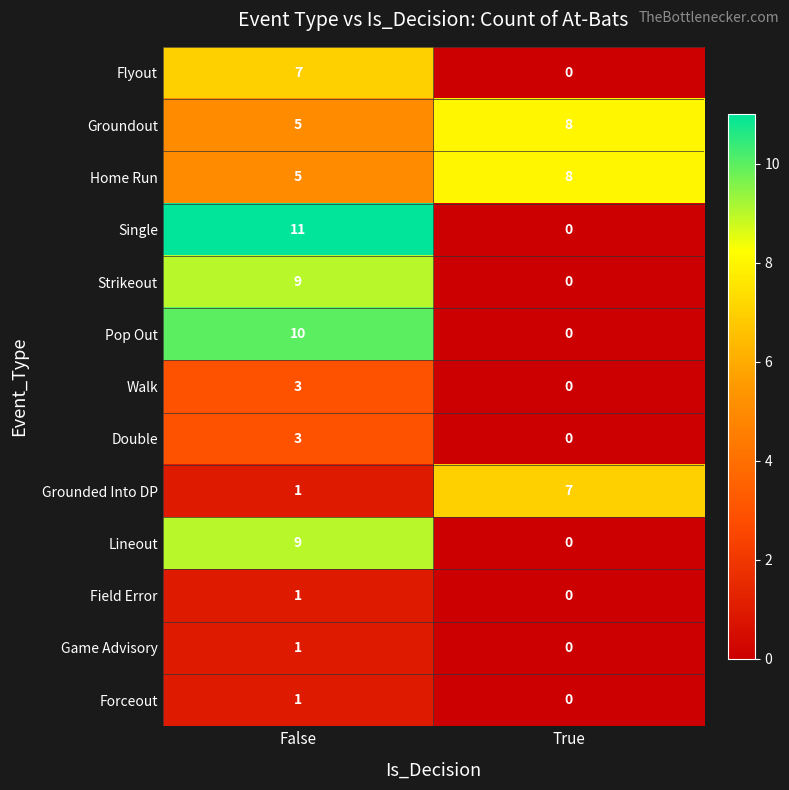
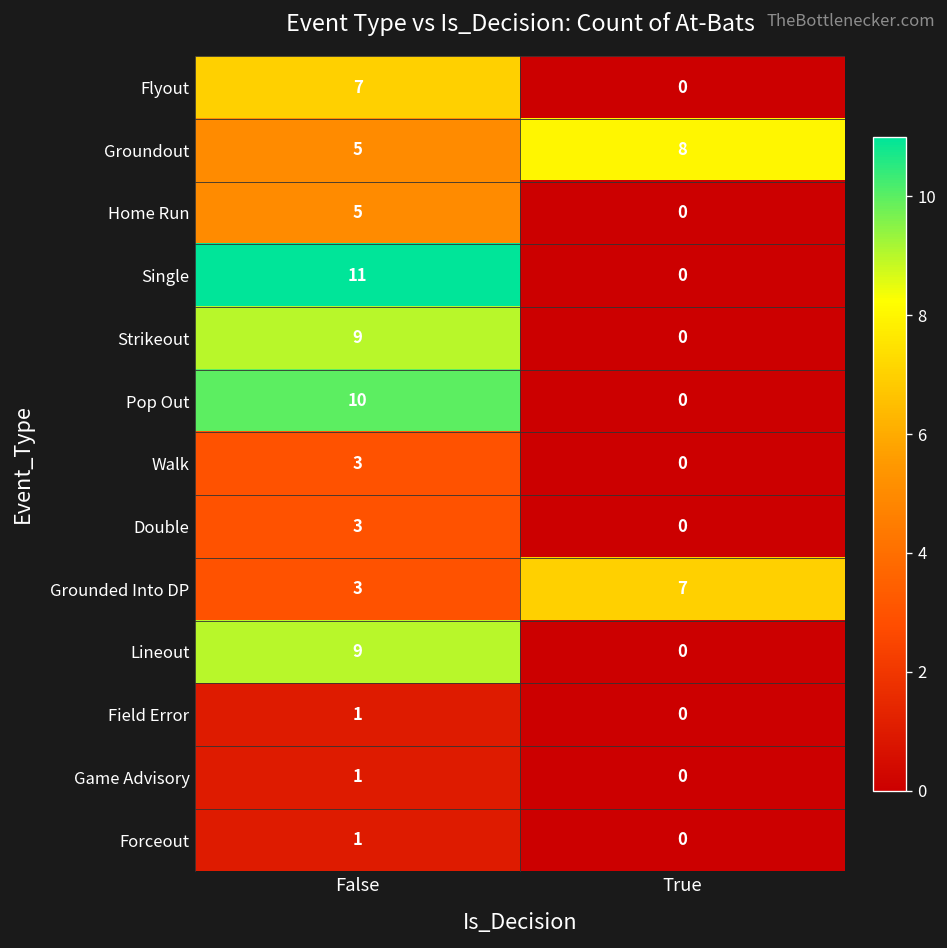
Home Run, True: 8 -> 0
Grounded Into DP, False: 1 -> 3
